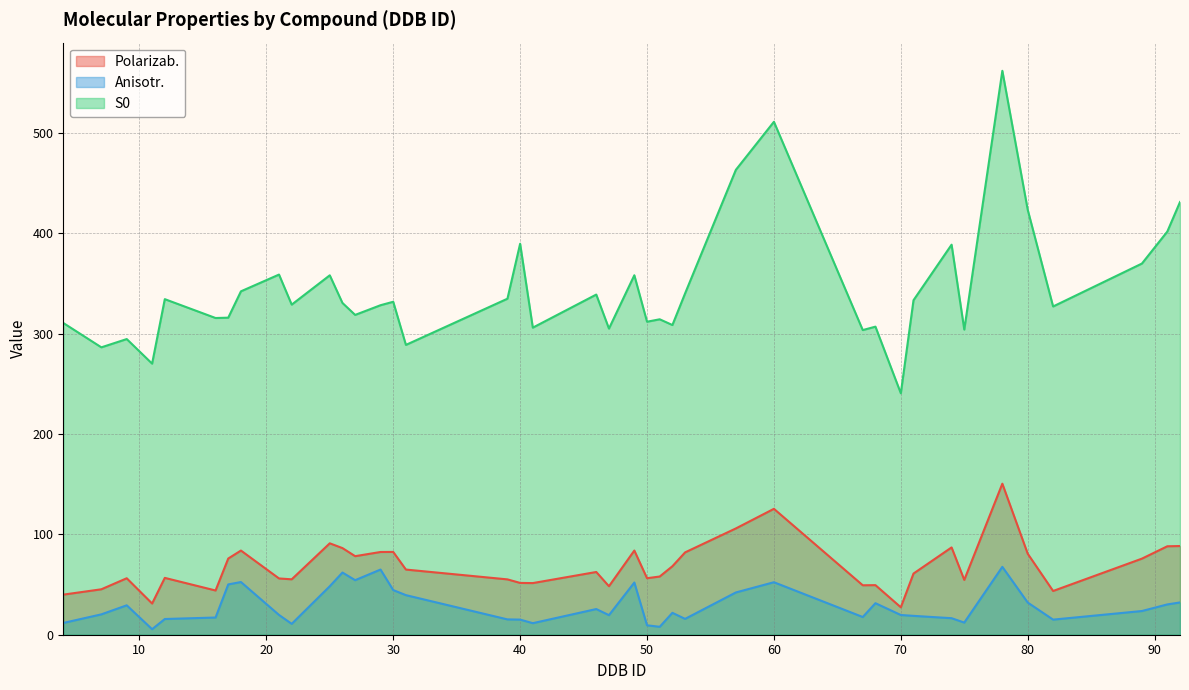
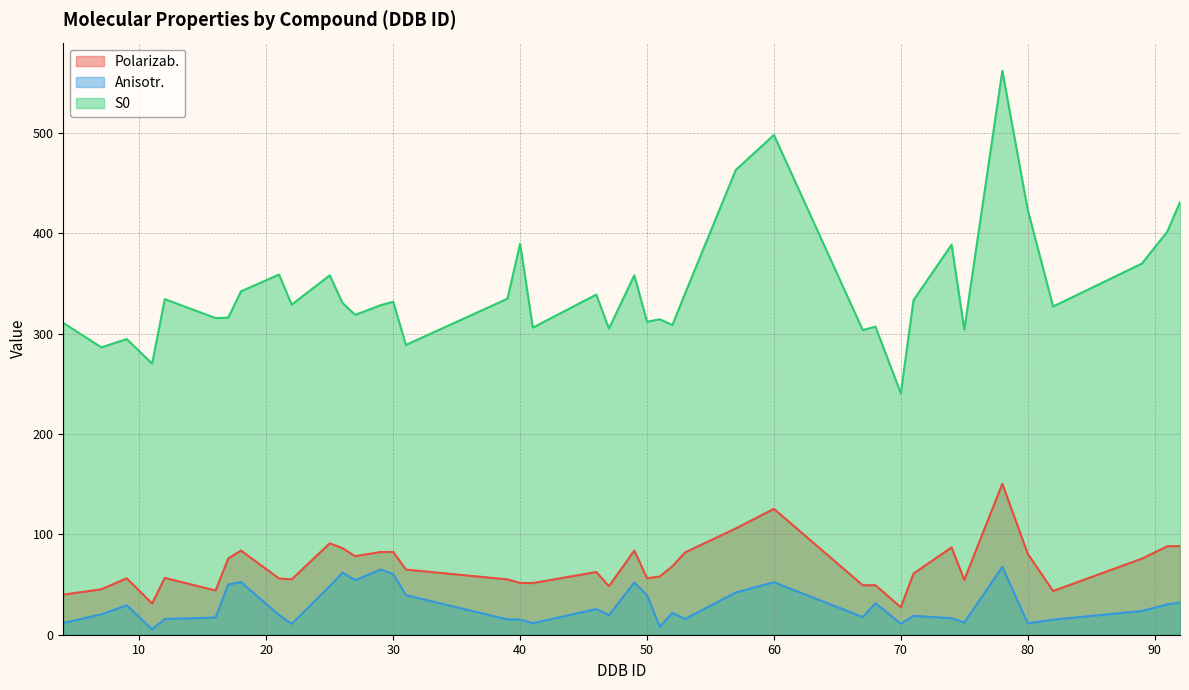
Anisotr., 30: 44 -> 60
Anisotr., 50: 9 -> 39
S0, 60: 511 -> 498
Anisotr., 70: 20 -> 11
Anisotr., 80: 32 -> 11
